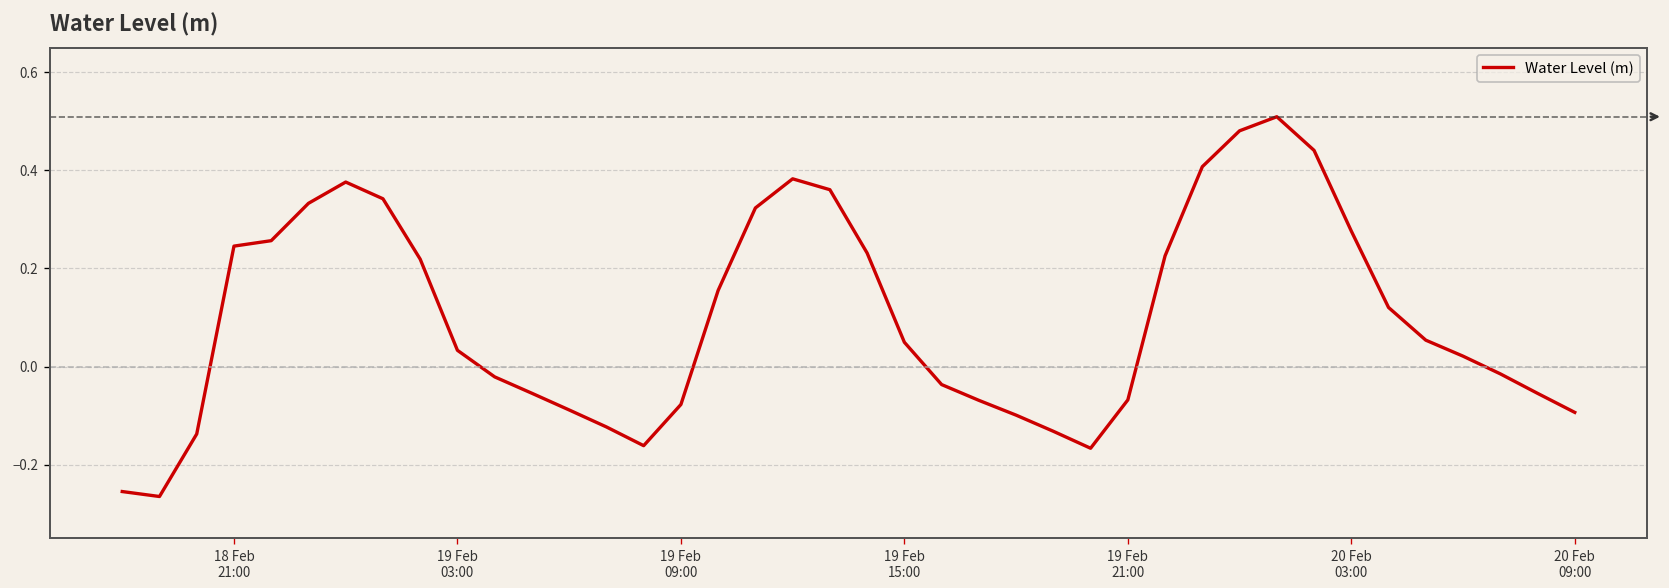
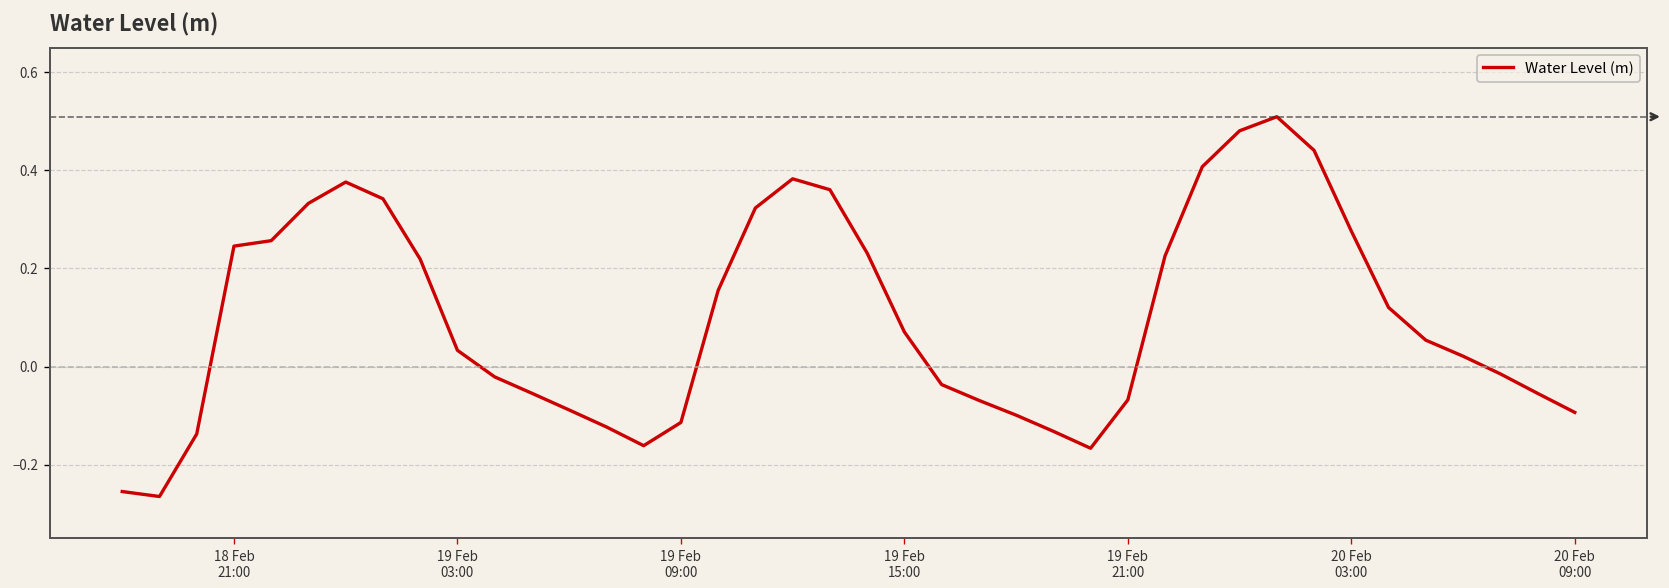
19 Feb 09:00: -0.08 -> -0.11
19 Feb 15:00: 0.05 -> 0.07
